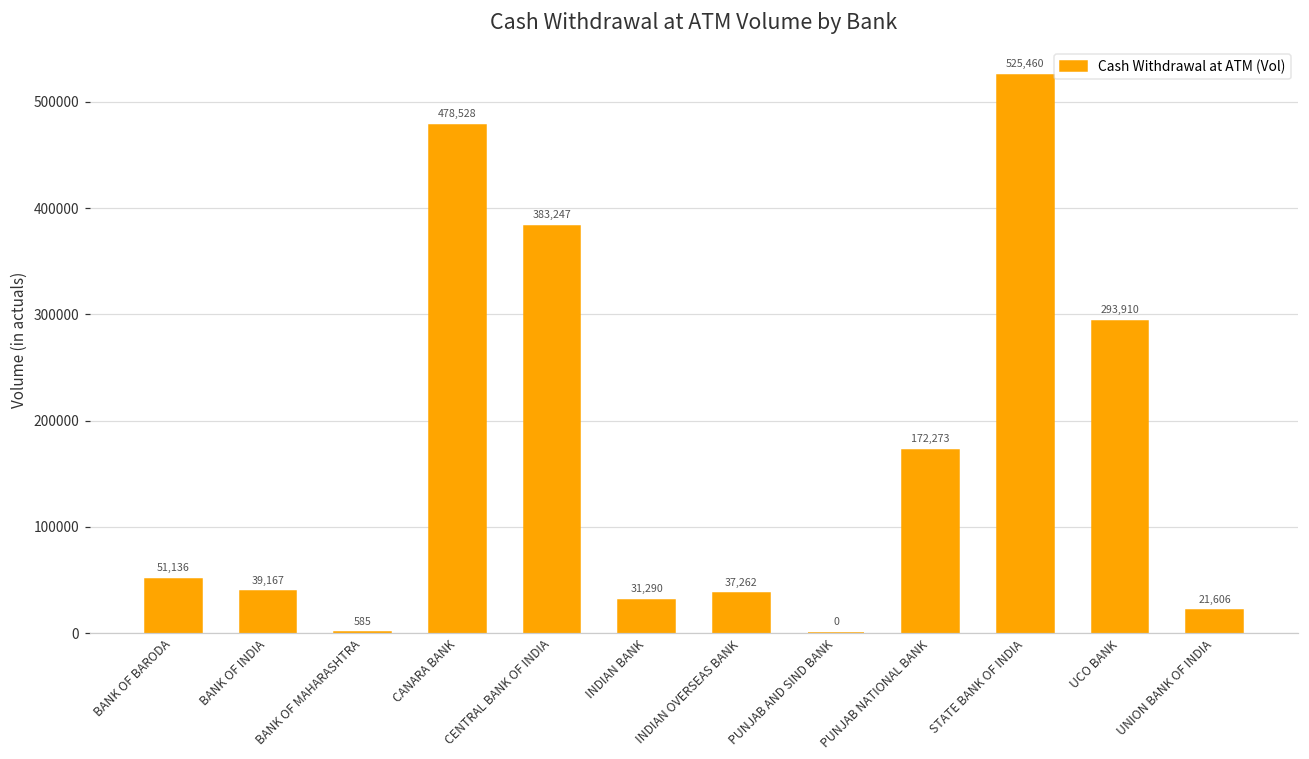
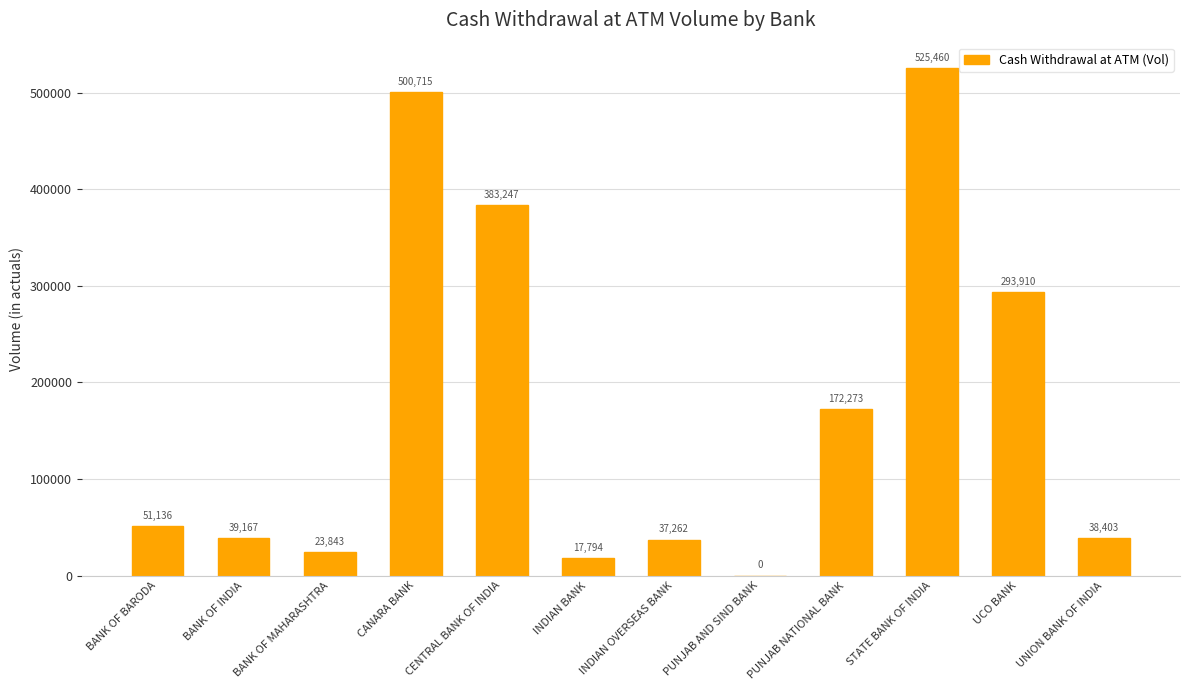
BANK OF MAHARASHTRA: 585 -> 23,843
CANARA BANK: 478,528 -> 500,715
INDIAN BANK: 31,290 -> 17,794
UNION BANK OF INDIA: 21,606 -> 38,403
